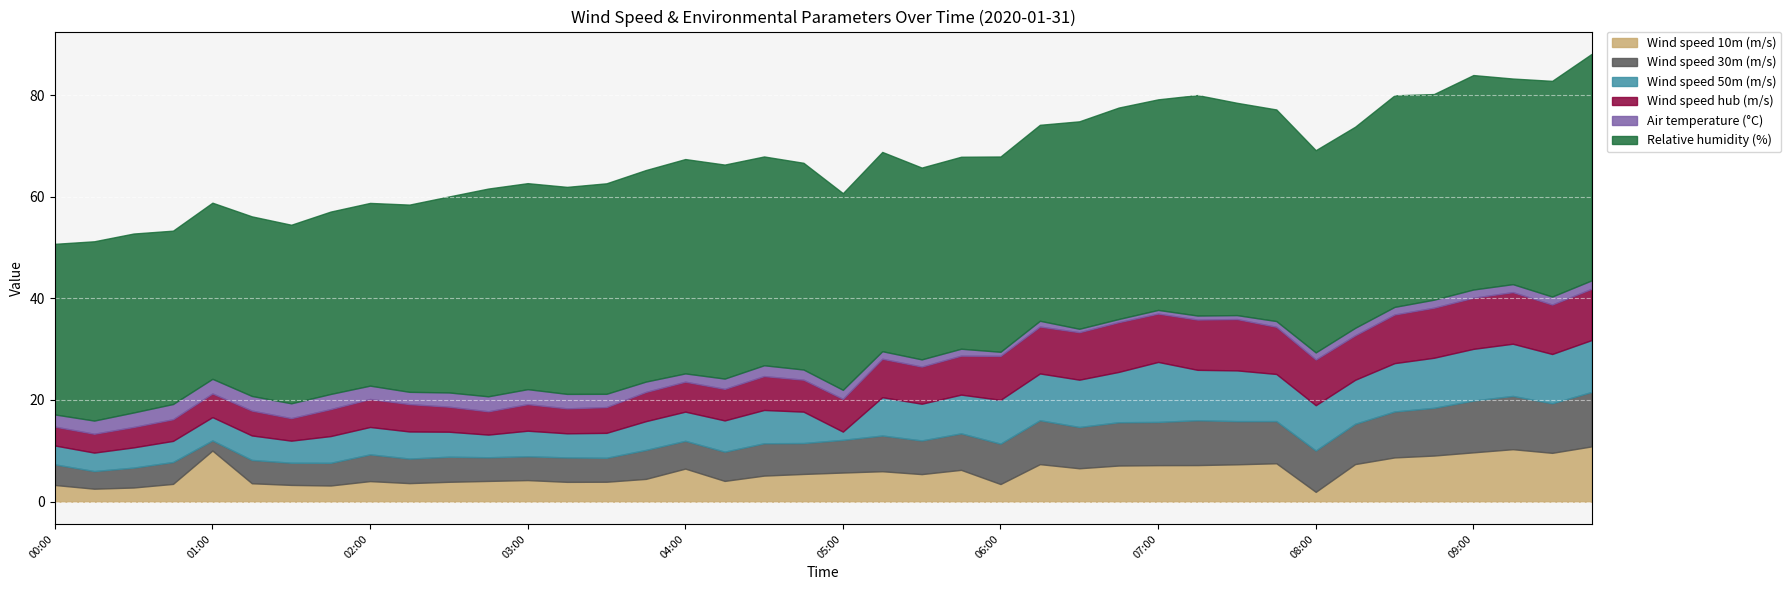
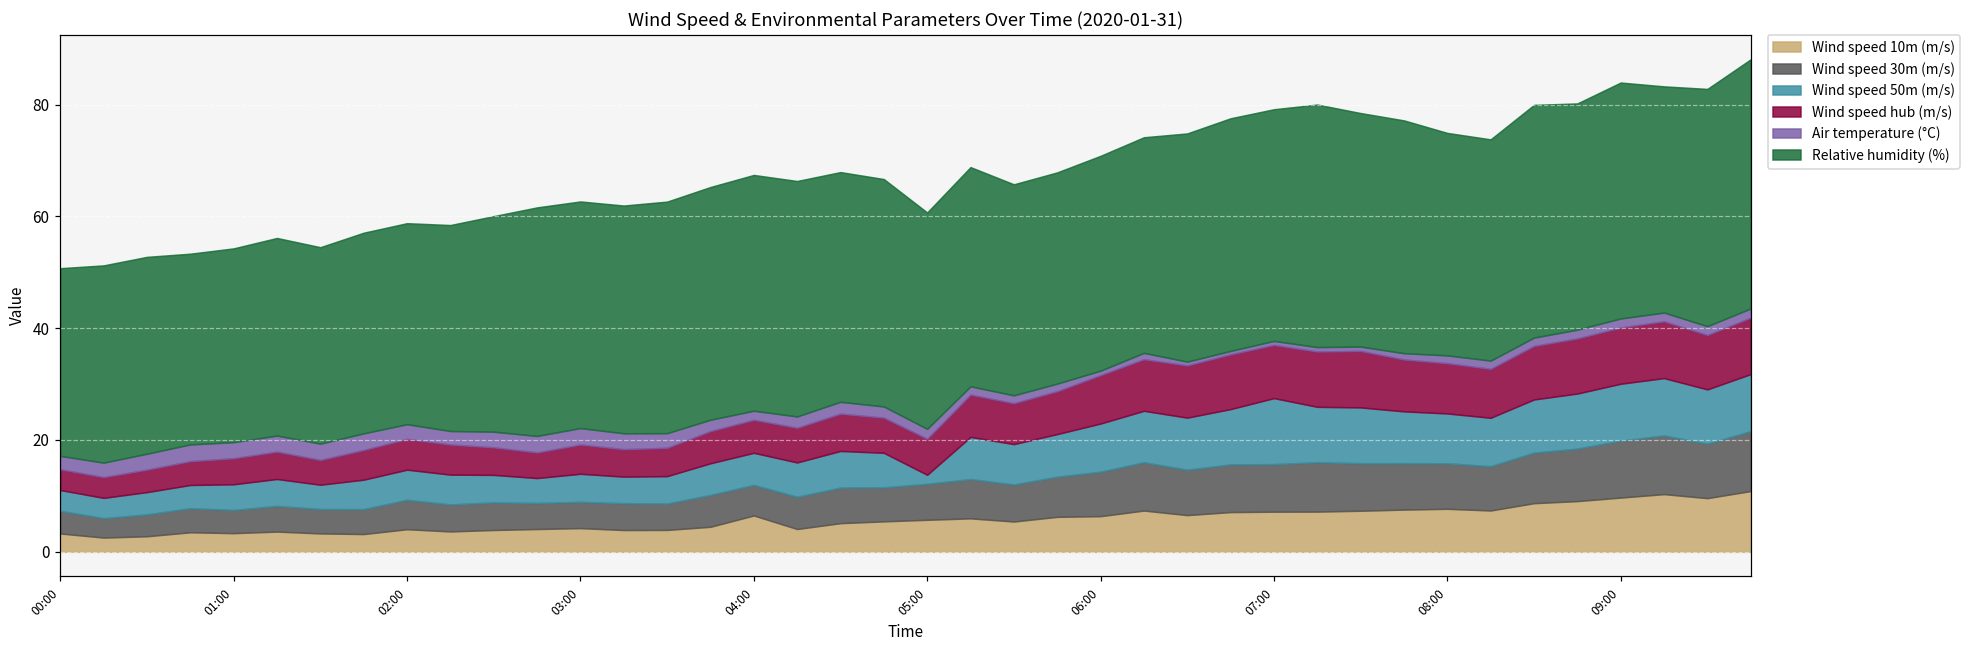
Wind speed 10m (m/s), 01:00: 10 -> 3
Wind speed 30m (m/s), 01:00: 2 -> 4
Wind speed 10m (m/s), 06:00: 3 -> 6
Wind speed 10m (m/s), 08:00: 2 -> 8
